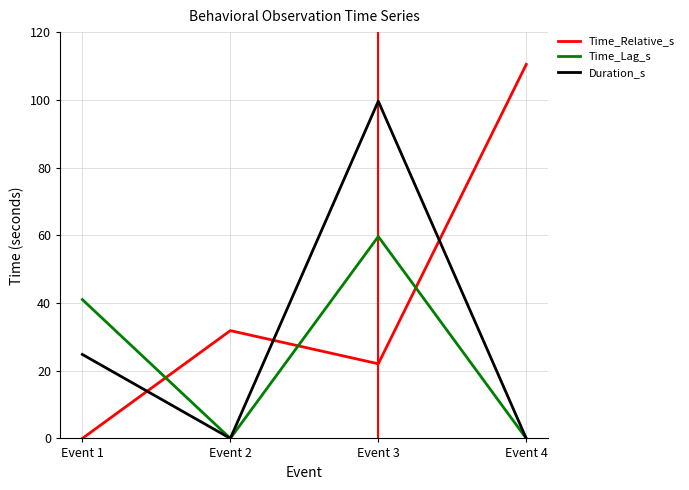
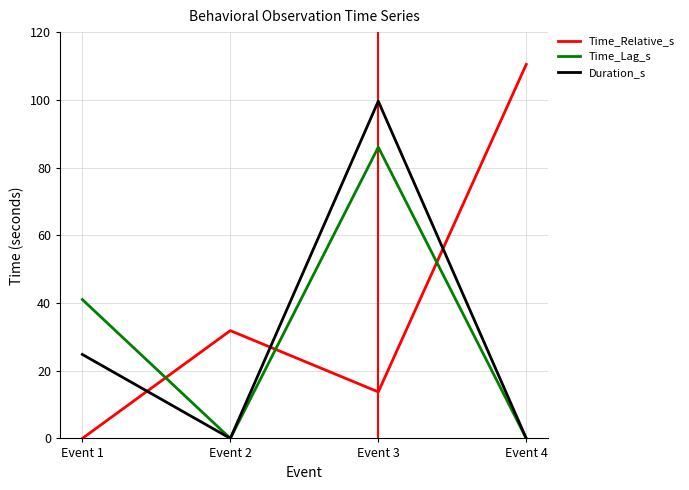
Time_Relative_s, Event 3: 22 -> 14
Time_Lag_s, Event 3: 60 -> 86
